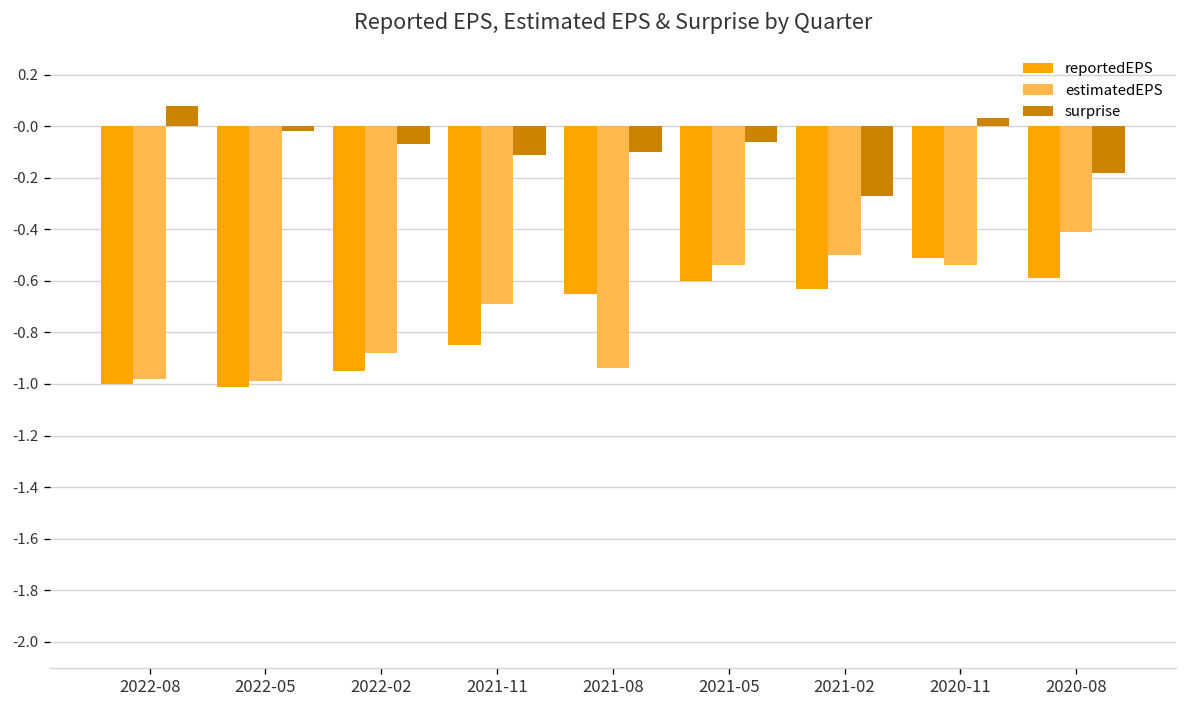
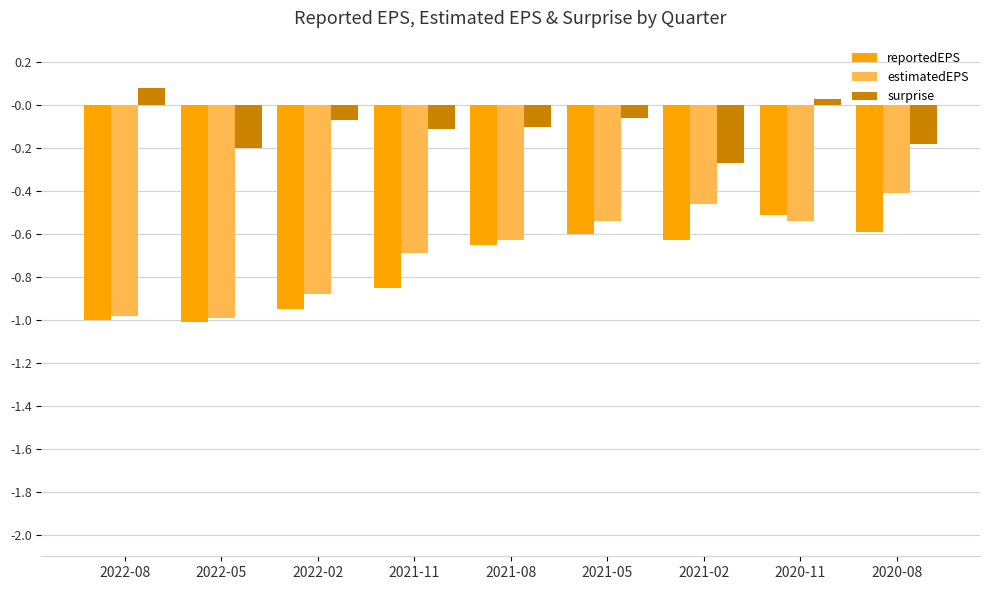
surprise, 2022-05: -0.02 -> -0.20
estimatedEPS, 2021-08: -0.94 -> -0.63
estimatedEPS, 2021-02: -0.50 -> -0.46
